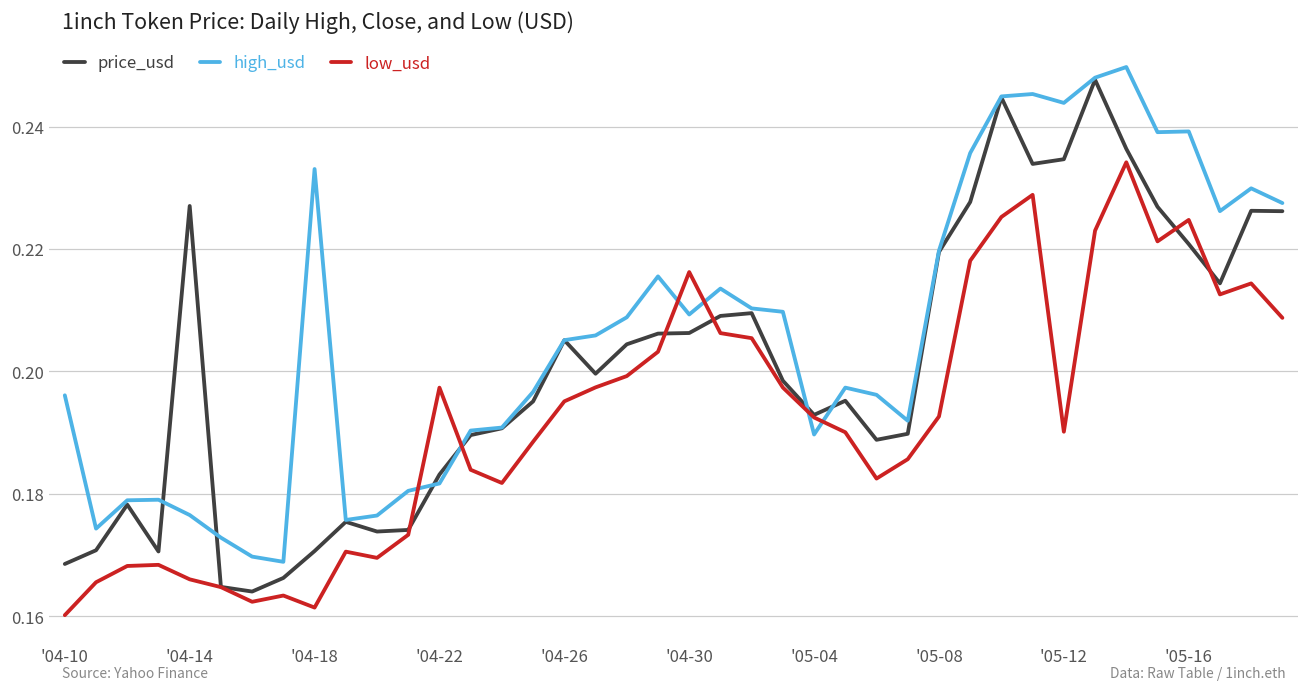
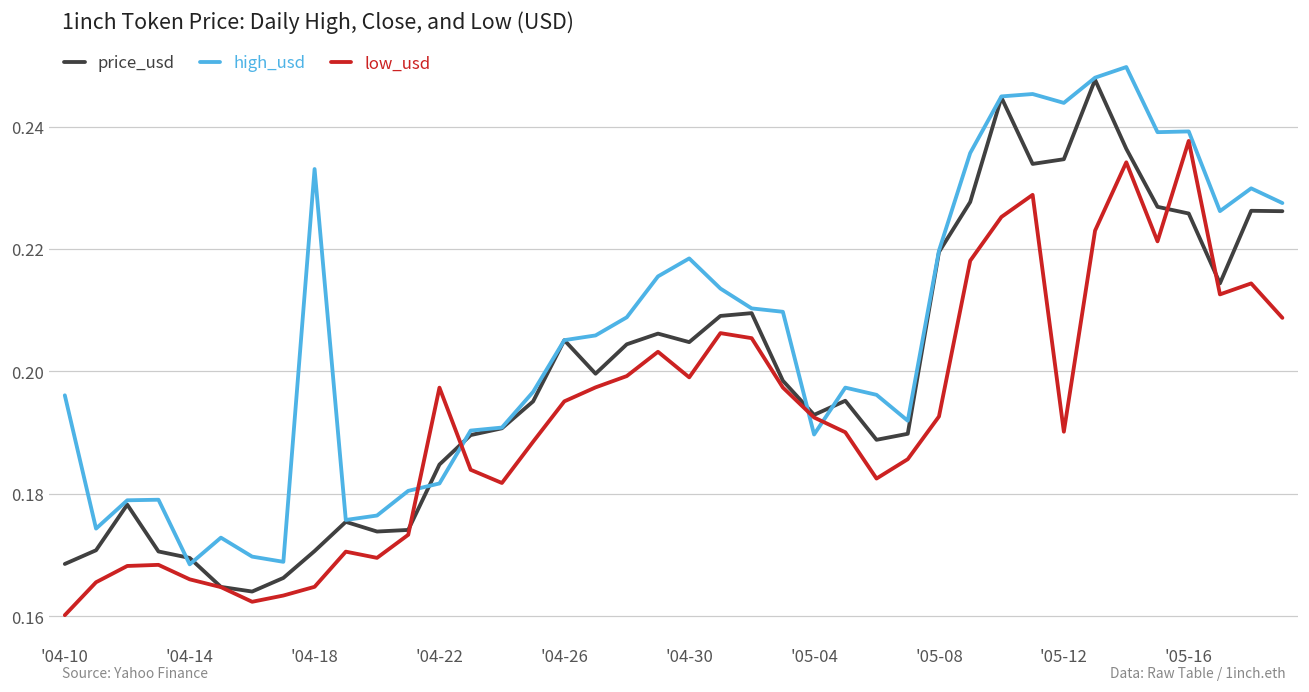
price_usd, '04-14: 0.227 -> 0.170
high_usd, '04-14: 0.177 -> 0.168
low_usd, '04-18: 0.161 -> 0.165
price_usd, '04-22: 0.183 -> 0.185
price_usd, '04-30: 0.206 -> 0.205
high_usd, '04-30: 0.209 -> 0.218
low_usd, '04-30: 0.216 -> 0.199
price_usd, '05-16: 0.221 -> 0.226
low_usd, '05-16: 0.225 -> 0.238
